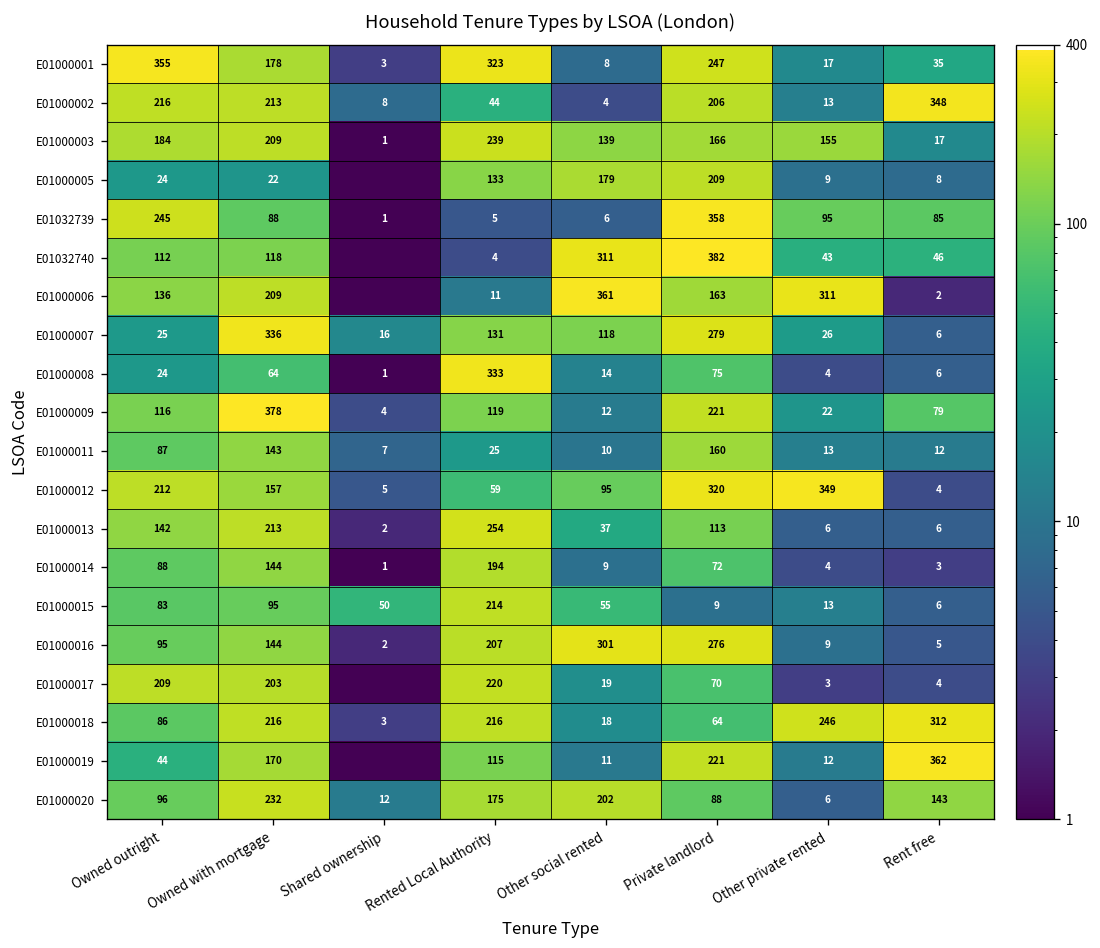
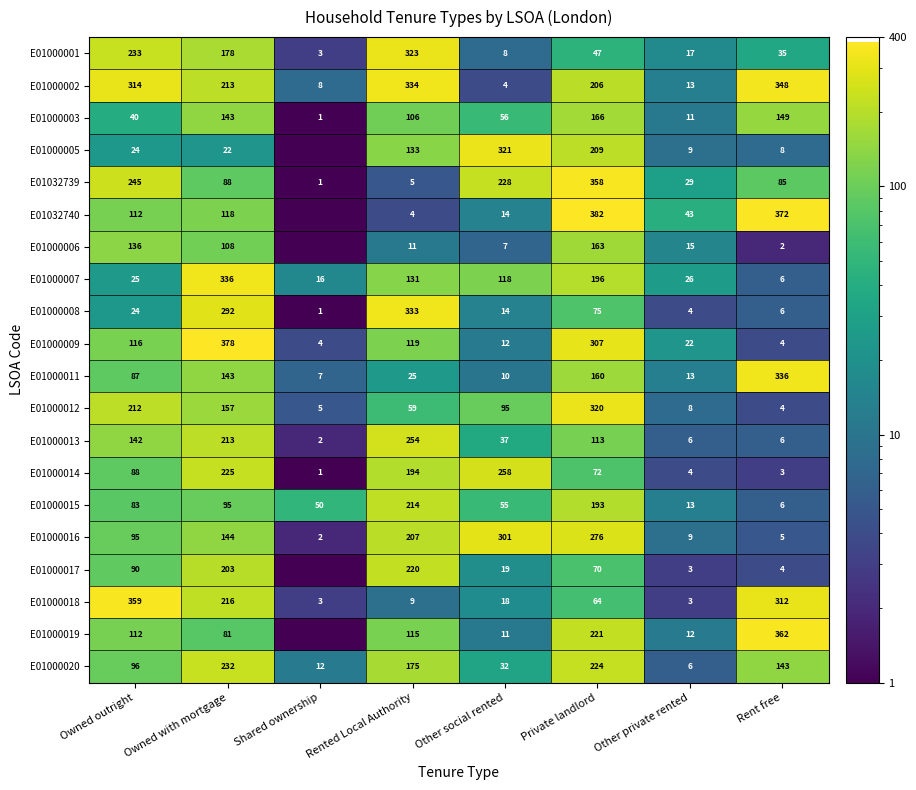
E01000001, Owned outright: 355 -> 233
E01000001, Private landlord: 247 -> 47
E01000002, Owned outright: 216 -> 314
E01000002, Rented Local Authority: 44 -> 334
E01000003, Owned outright: 184 -> 40
E01000003, Owned with mortgage: 209 -> 143
E01000003, Rented Local Authority: 239 -> 106
E01000003, Other social rented: 139 -> 56
E01000003, Other private rented: 155 -> 11
E01000003, Rent free: 17 -> 149
E01000005, Other social rented: 179 -> 321
E01032739, Other social rented: 6 -> 228
E01032739, Other private rented: 95 -> 29
E01032740, Other social rented: 311 -> 14
E01032740, Rent free: 46 -> 372
E01000006, Owned with mortgage: 209 -> 108
E01000006, Other social rented: 361 -> 7
E01000006, Other private rented: 311 -> 15
E01000007, Private landlord: 279 -> 196
E01000008, Owned with mortgage: 64 -> 292
E01000009, Private landlord: 221 -> 307
E01000009, Rent free: 79 -> 4
E01000011, Rent free: 12 -> 336
E01000012, Other private rented: 349 -> 8
E01000014, Owned with mortgage: 144 -> 225
E01000014, Other social rented: 9 -> 258
E01000015, Private landlord: 9 -> 193
E01000017, Owned outright: 209 -> 90
E01000018, Owned outright: 86 -> 359
E01000018, Rented Local Authority: 216 -> 9
E01000018, Other private rented: 246 -> 3
E01000019, Owned outright: 44 -> 112
E01000019, Owned with mortgage: 170 -> 81
E01000020, Other social rented: 202 -> 32
E01000020, Private landlord: 88 -> 224
